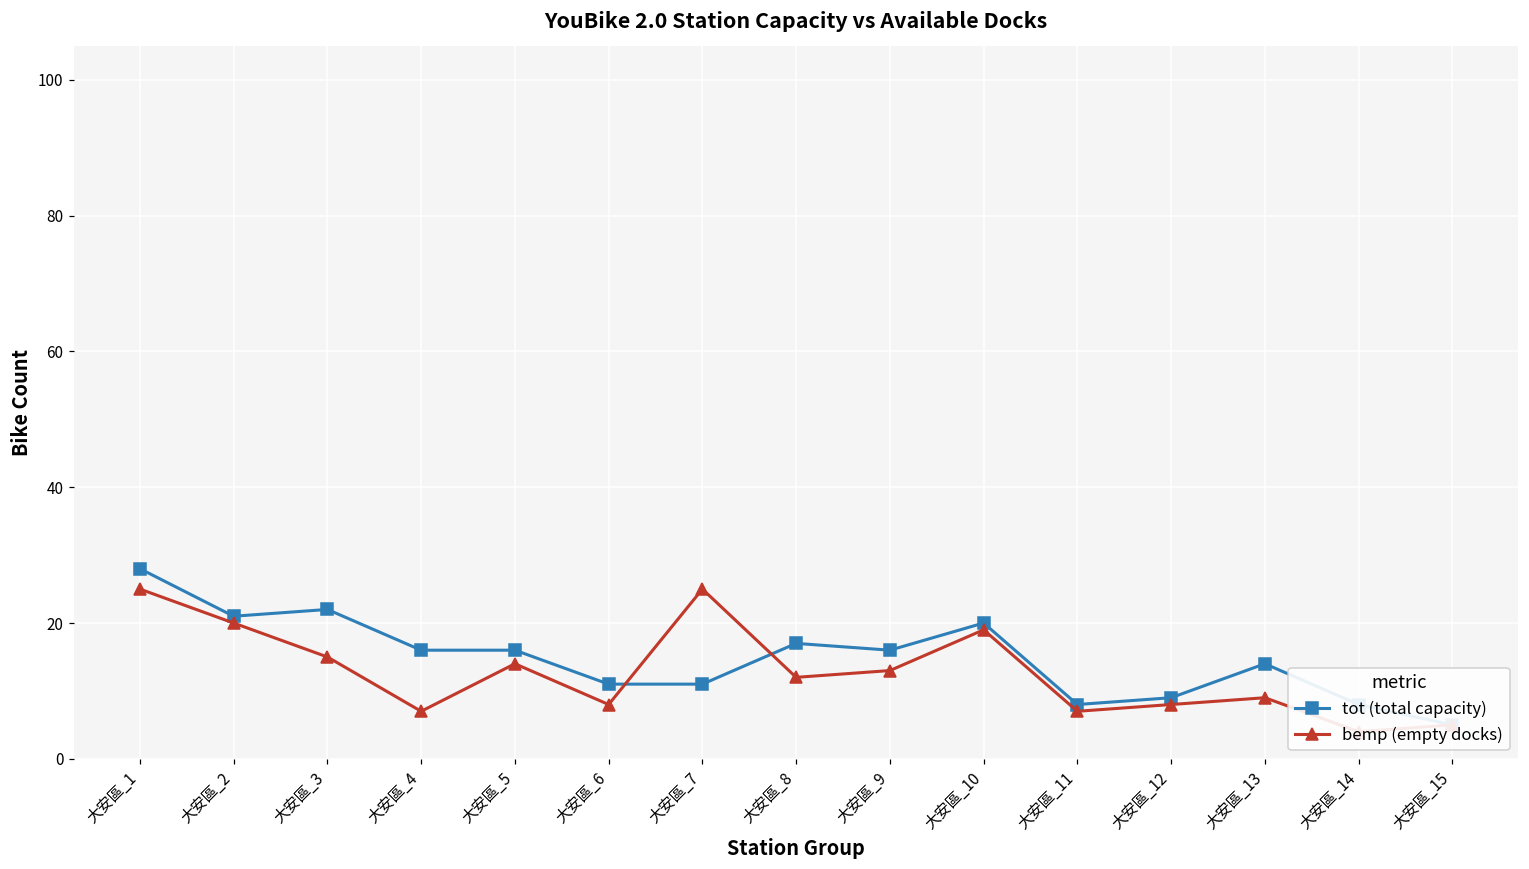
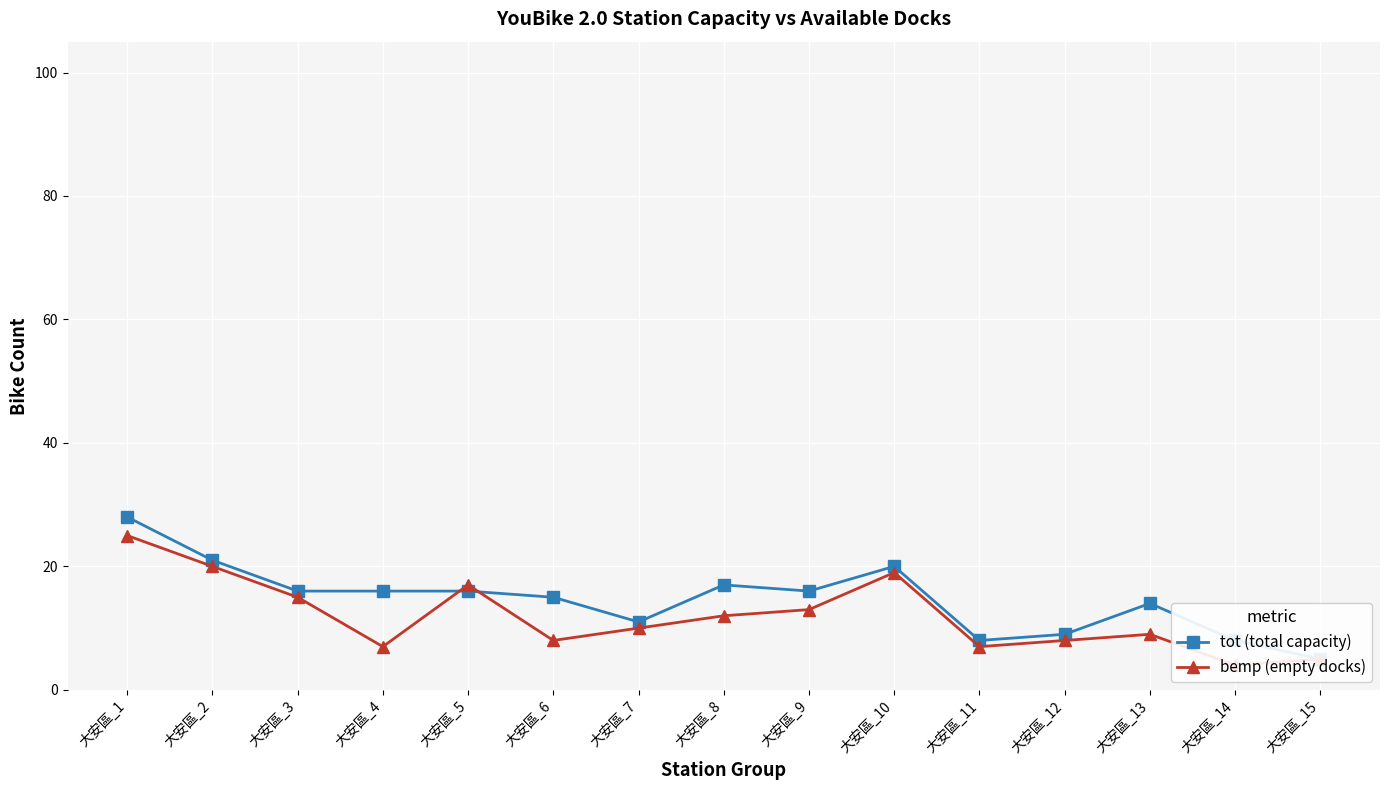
tot (total capacity), 大安區_3: 22 -> 16
bemp (empty docks), 大安區_5: 14 -> 17
tot (total capacity), 大安區_6: 11 -> 15
bemp (empty docks), 大安區_7: 25 -> 10
